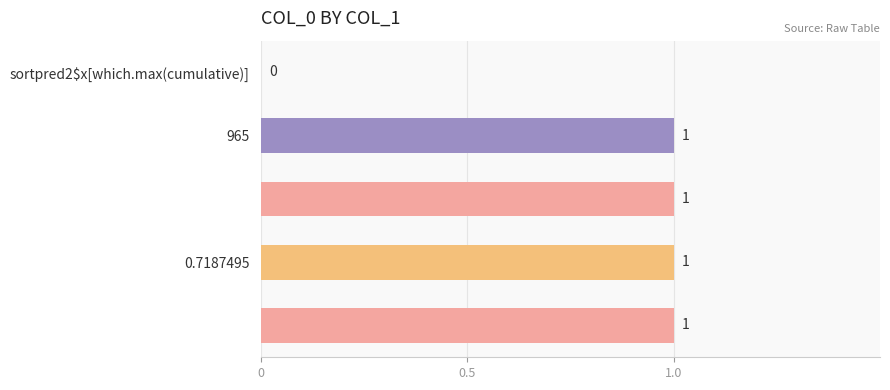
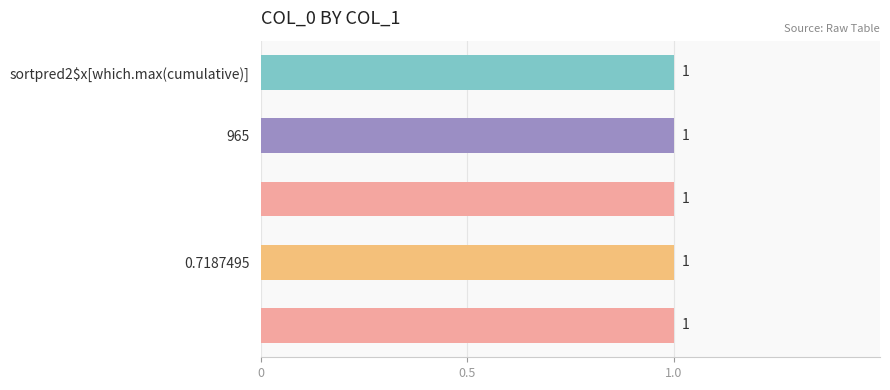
sortpred2$x[which.max(cumulative)]: 0 -> 1
